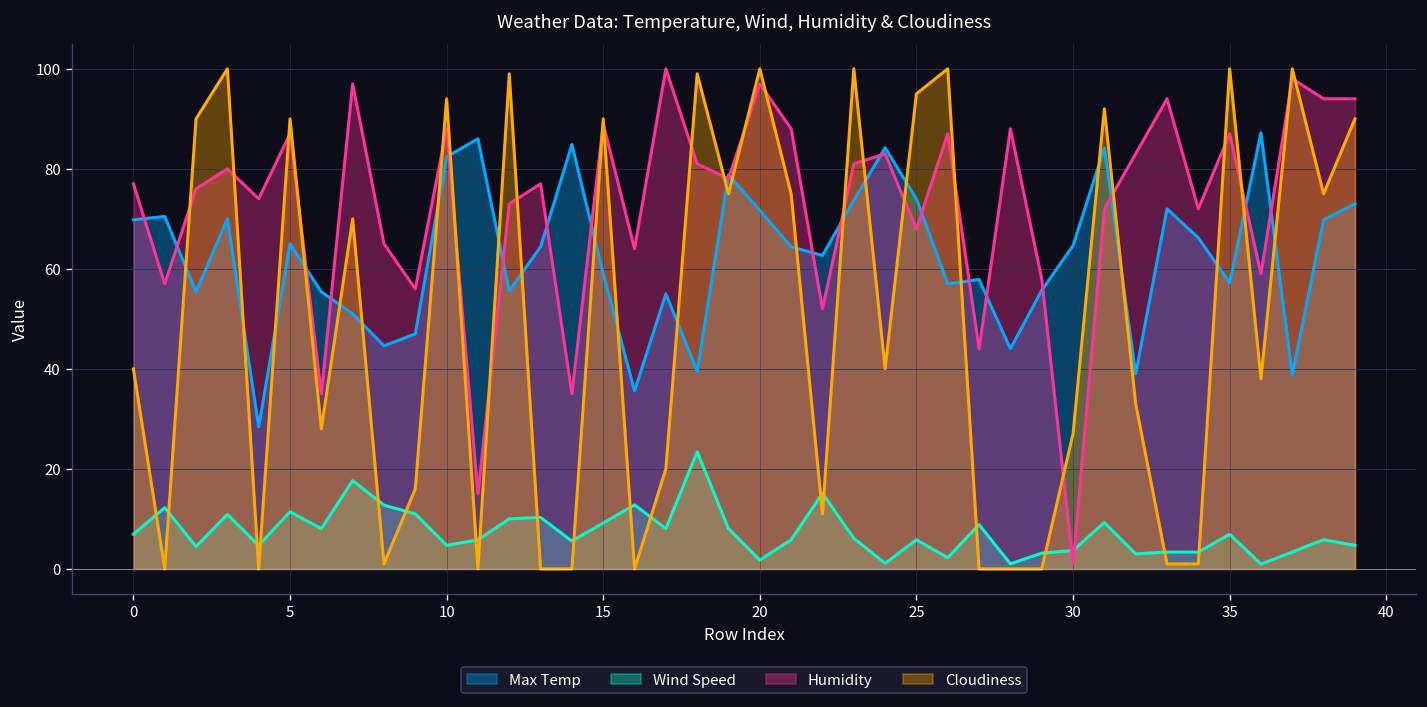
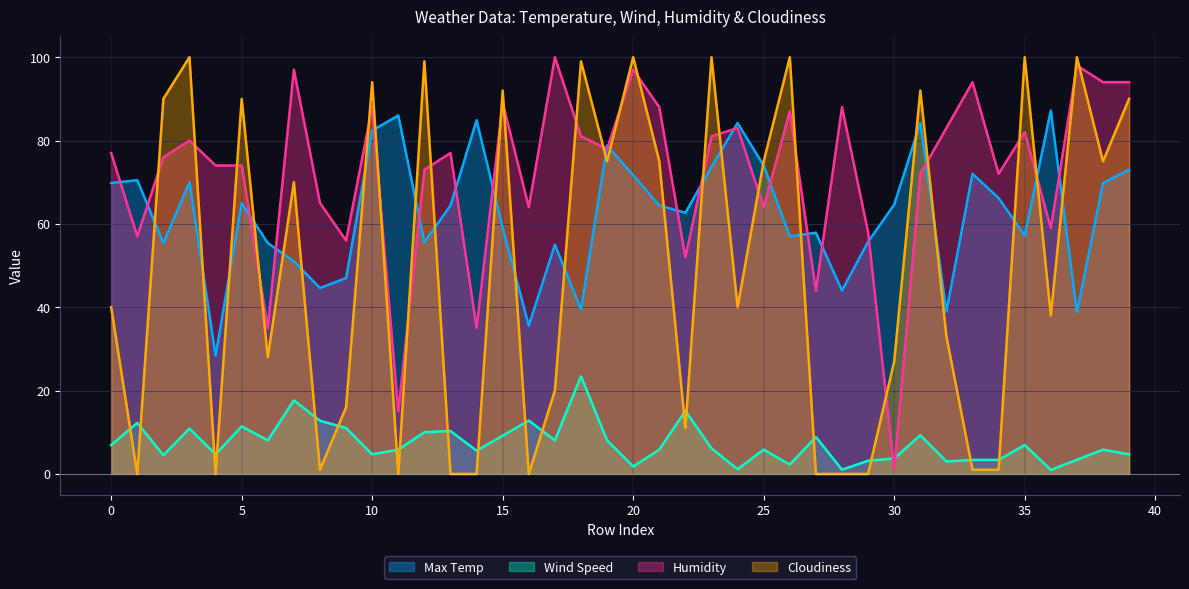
Humidity, 5: 87 -> 74
Cloudiness, 15: 90 -> 92
Humidity, 25: 68 -> 64
Cloudiness, 25: 95 -> 75
Humidity, 35: 87 -> 82
